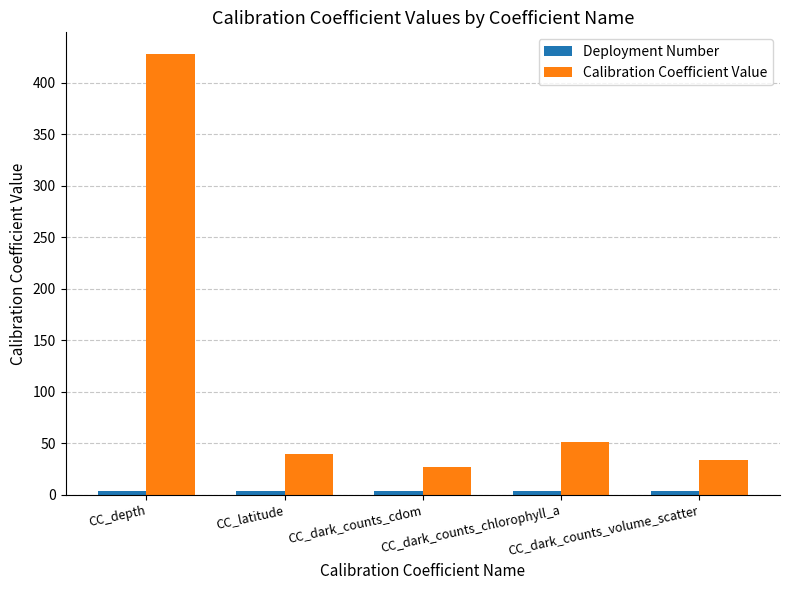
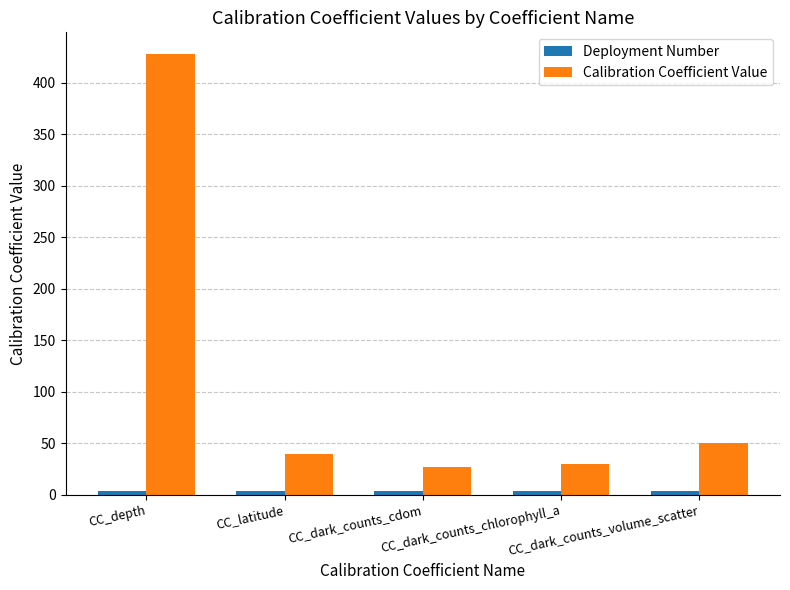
Calibration Coefficient Value, CC_dark_counts_chlorophyll_a: 51 -> 29
Calibration Coefficient Value, CC_dark_counts_volume_scatter: 34 -> 50
